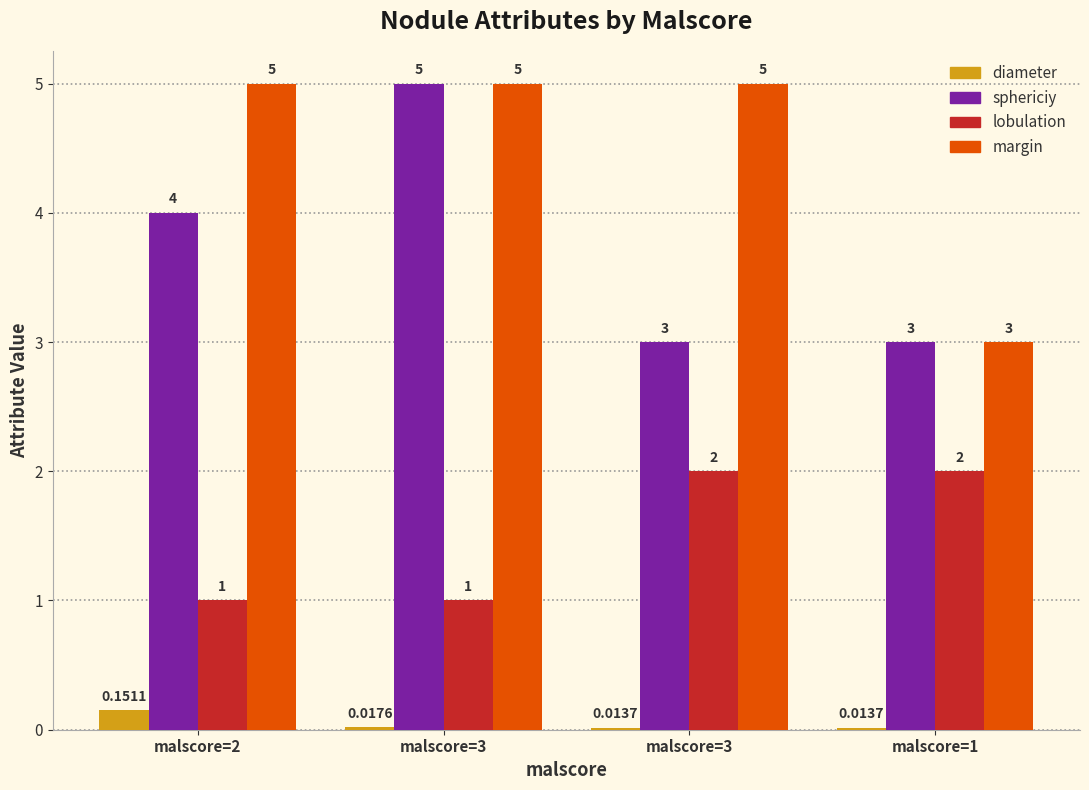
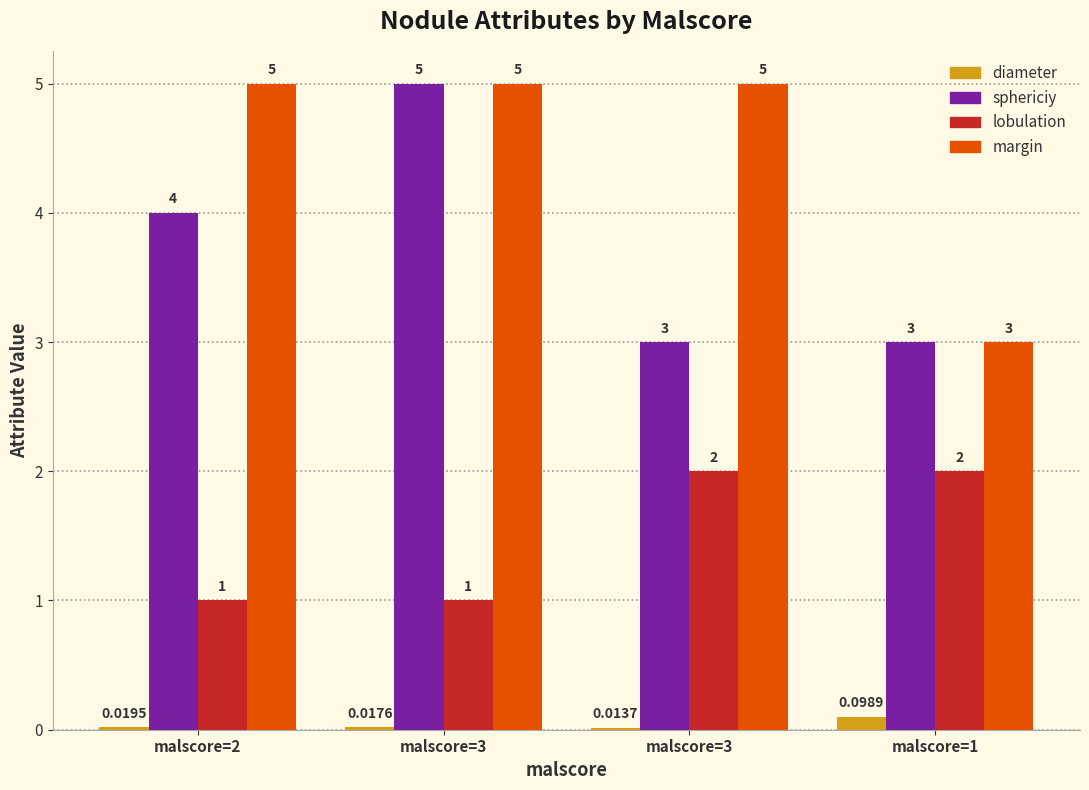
diameter, malscore=2: 0.1511 -> 0.0195
diameter, malscore=1: 0.0137 -> 0.0989
